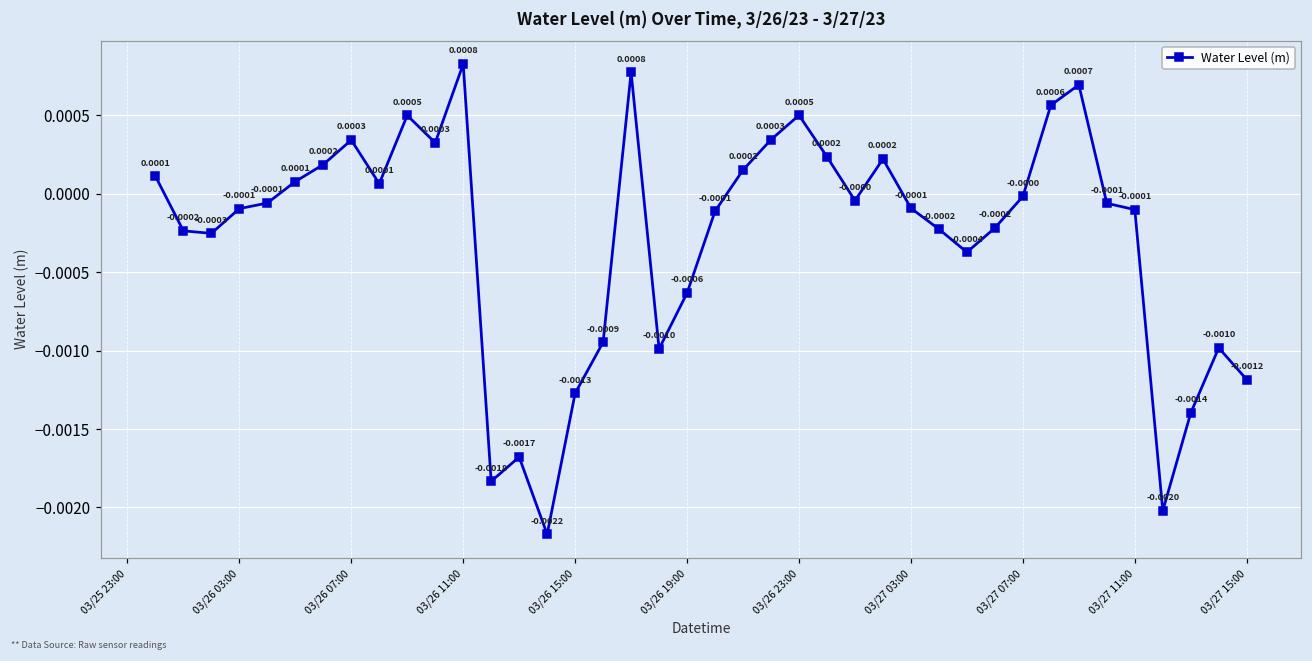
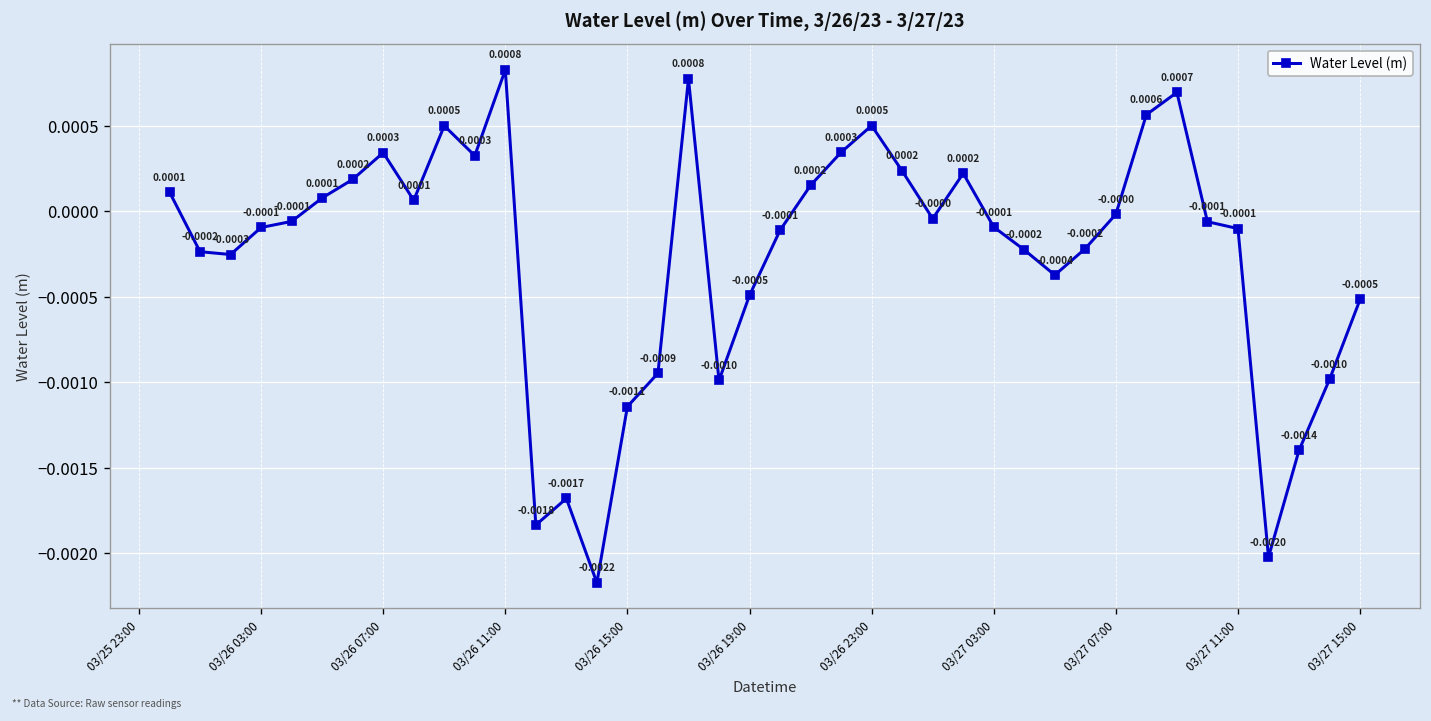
03/26 15:00: -0.0013 -> -0.0011
03/26 19:00: -0.0006 -> -0.0005
03/27 15:00: -0.0012 -> -0.0005
